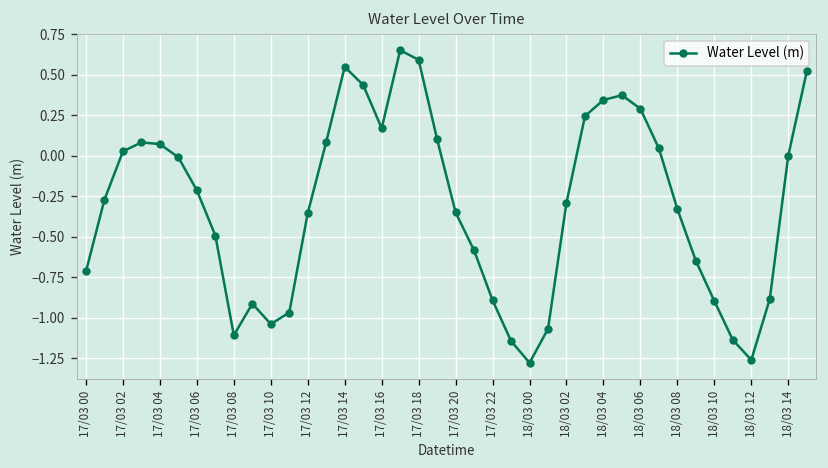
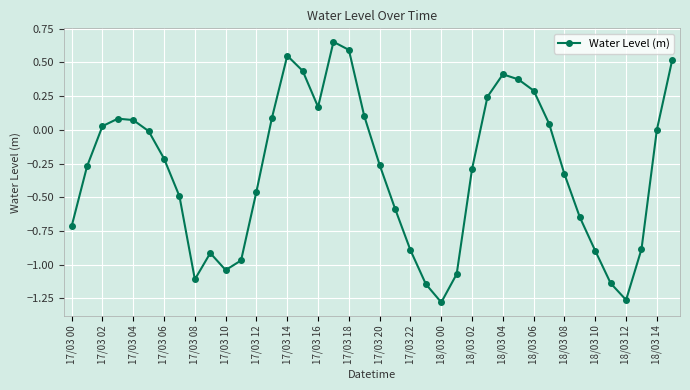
17/03 12: -0.35 -> -0.46
17/03 20: -0.35 -> -0.26
18/03 04: 0.34 -> 0.41
